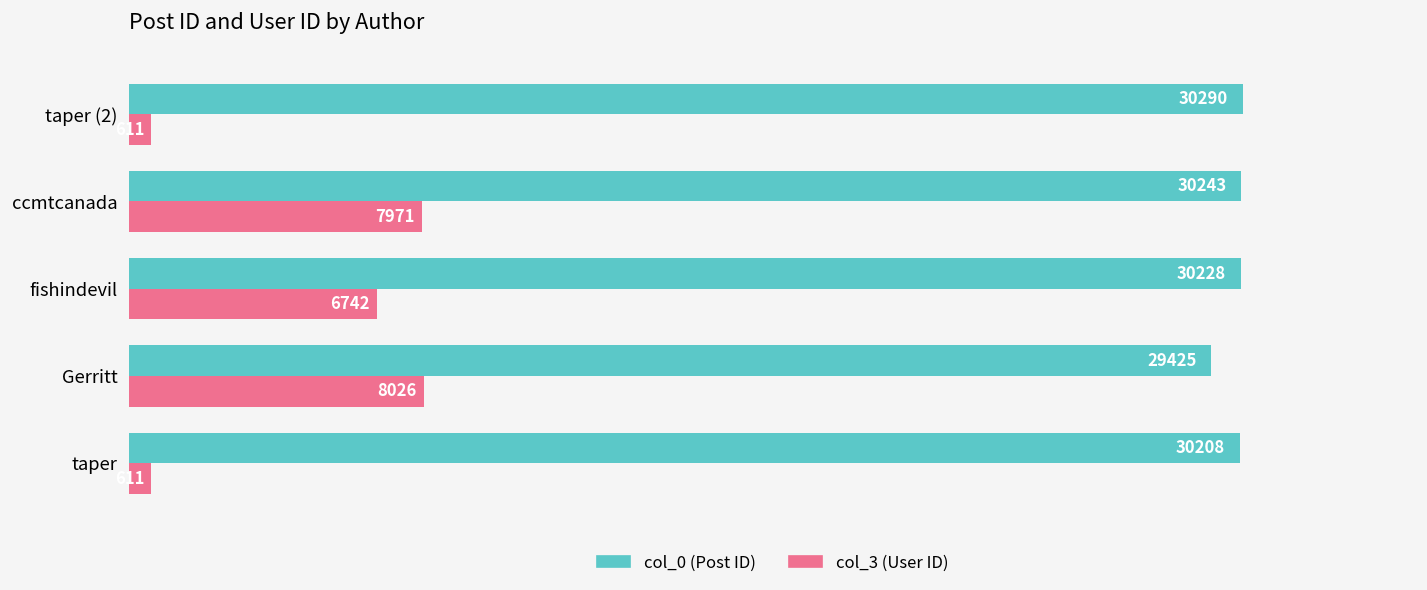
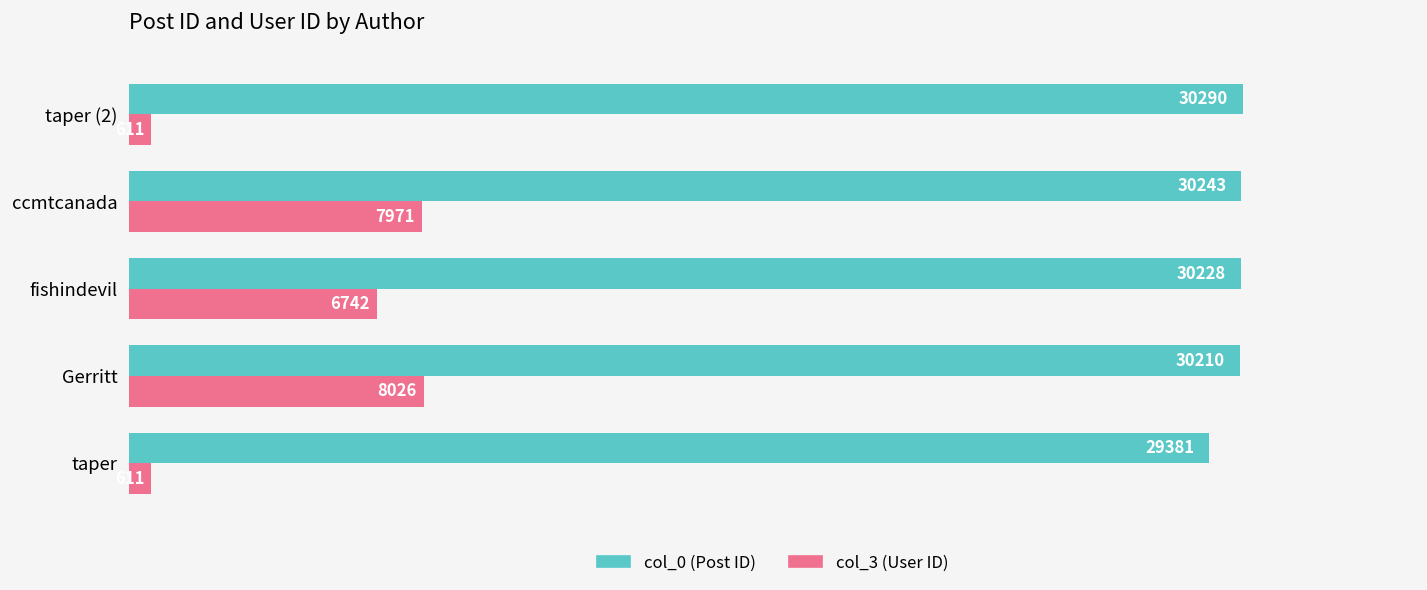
col_0 (Post ID), Gerritt: 29425 -> 30210
col_0 (Post ID), taper: 30208 -> 29381
